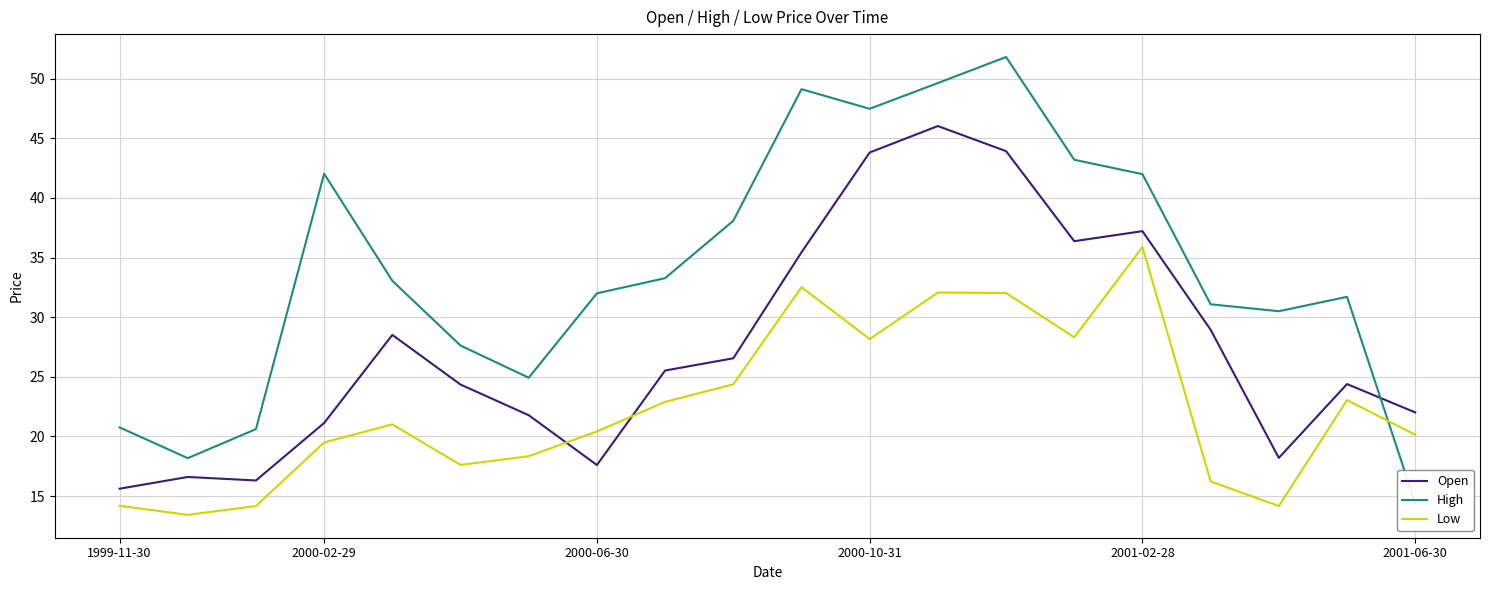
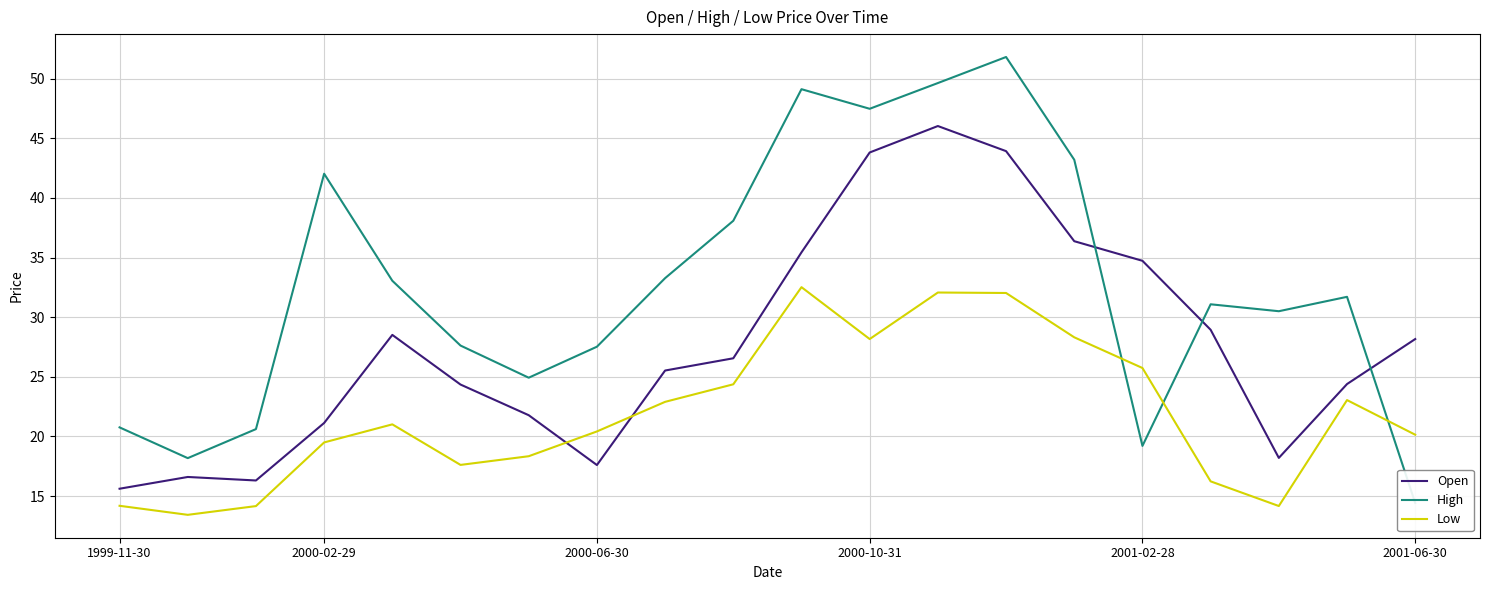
High, 2000-06-30: 32.0 -> 27.5
Open, 2001-02-28: 37.2 -> 34.7
High, 2001-02-28: 42.0 -> 19.2
Low, 2001-02-28: 35.9 -> 25.7
Open, 2001-06-30: 22.0 -> 28.2
